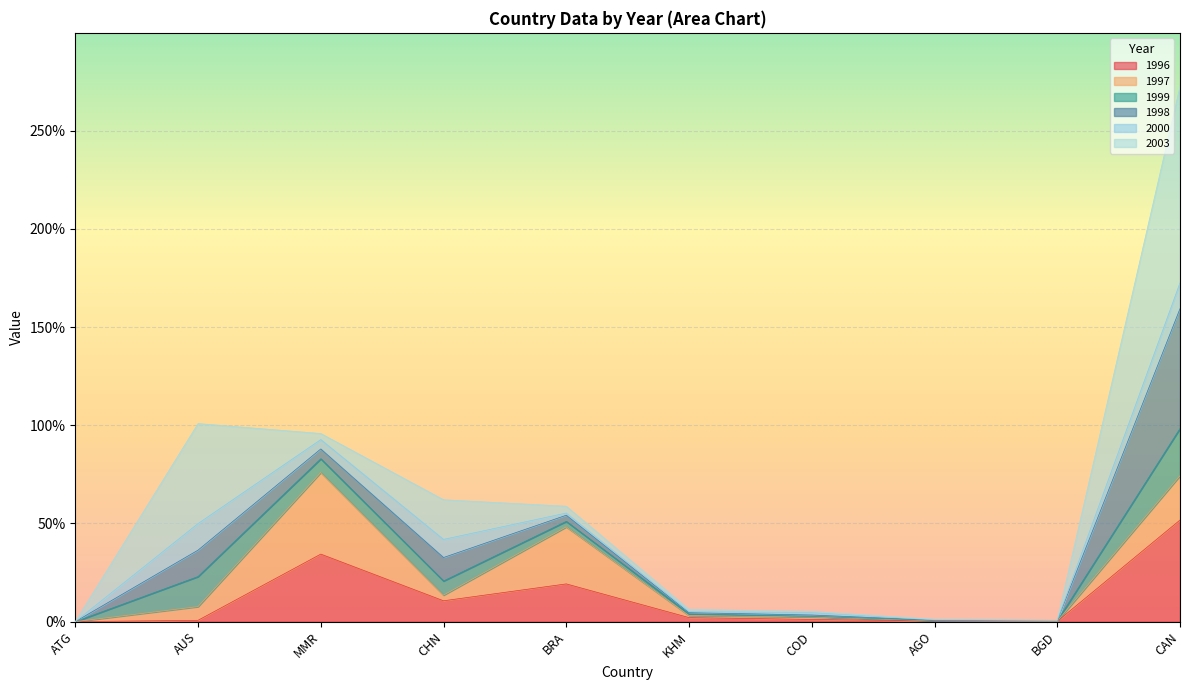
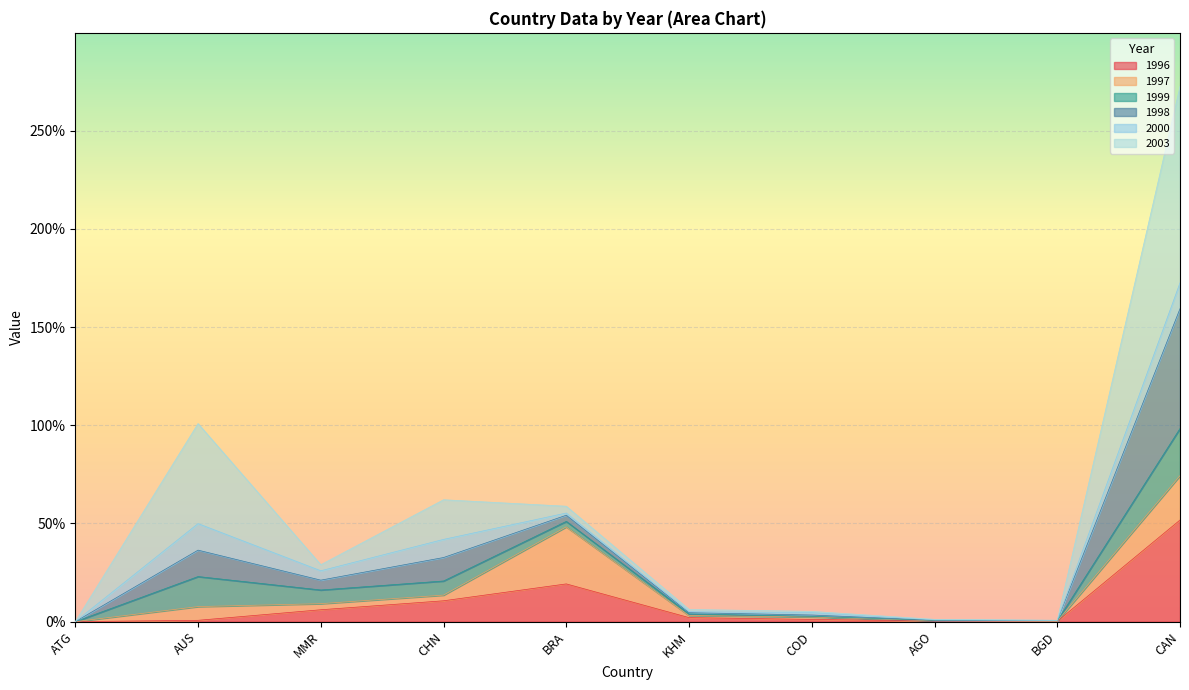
1996, MMR: 34% -> 6%
1997, MMR: 42% -> 3%
